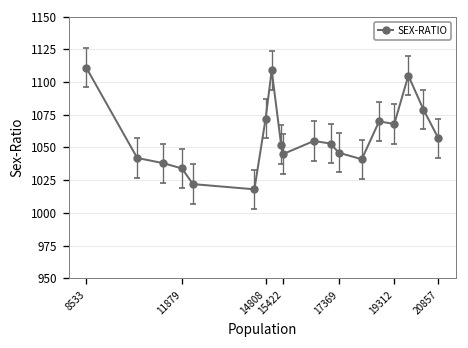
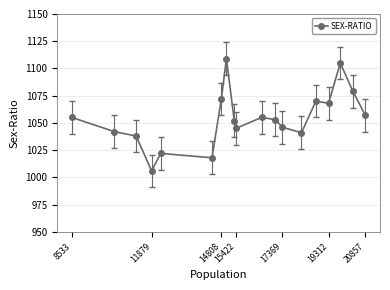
SEX-RATIO, 8533: 1111 -> 1055
SEX-RATIO, 11879: 1034 -> 1006
